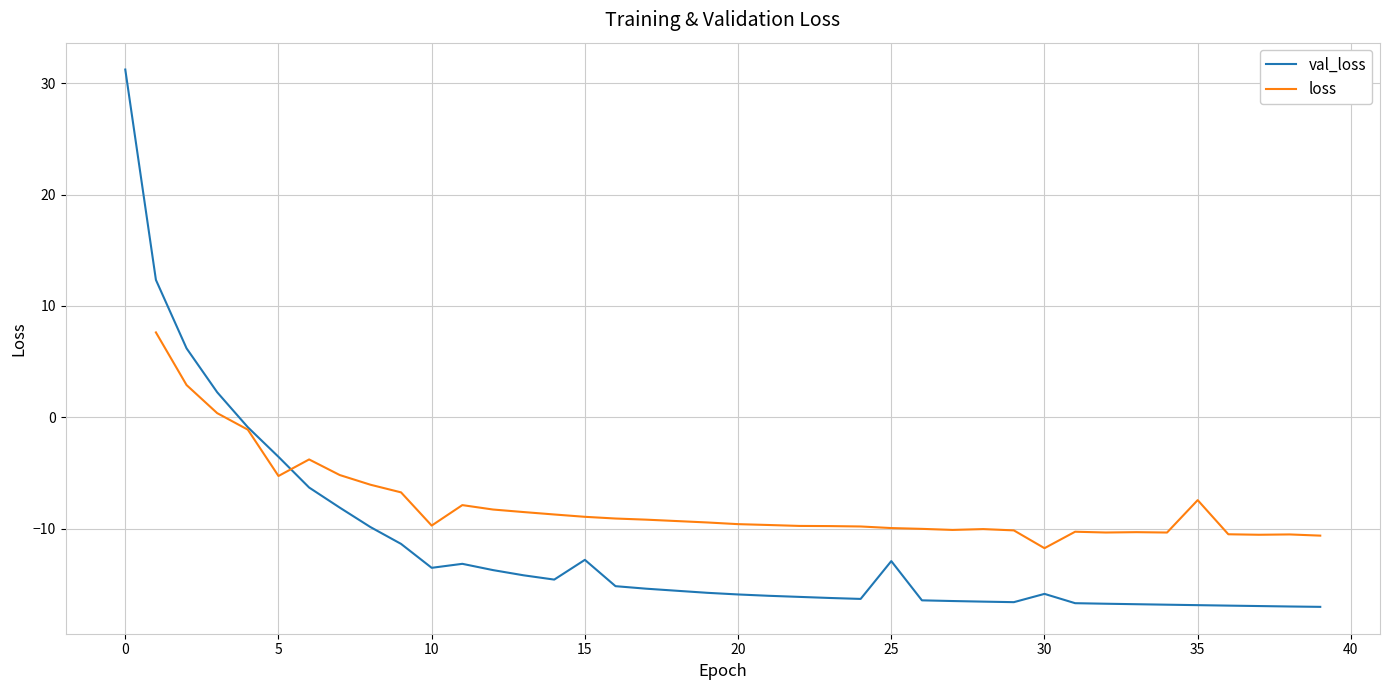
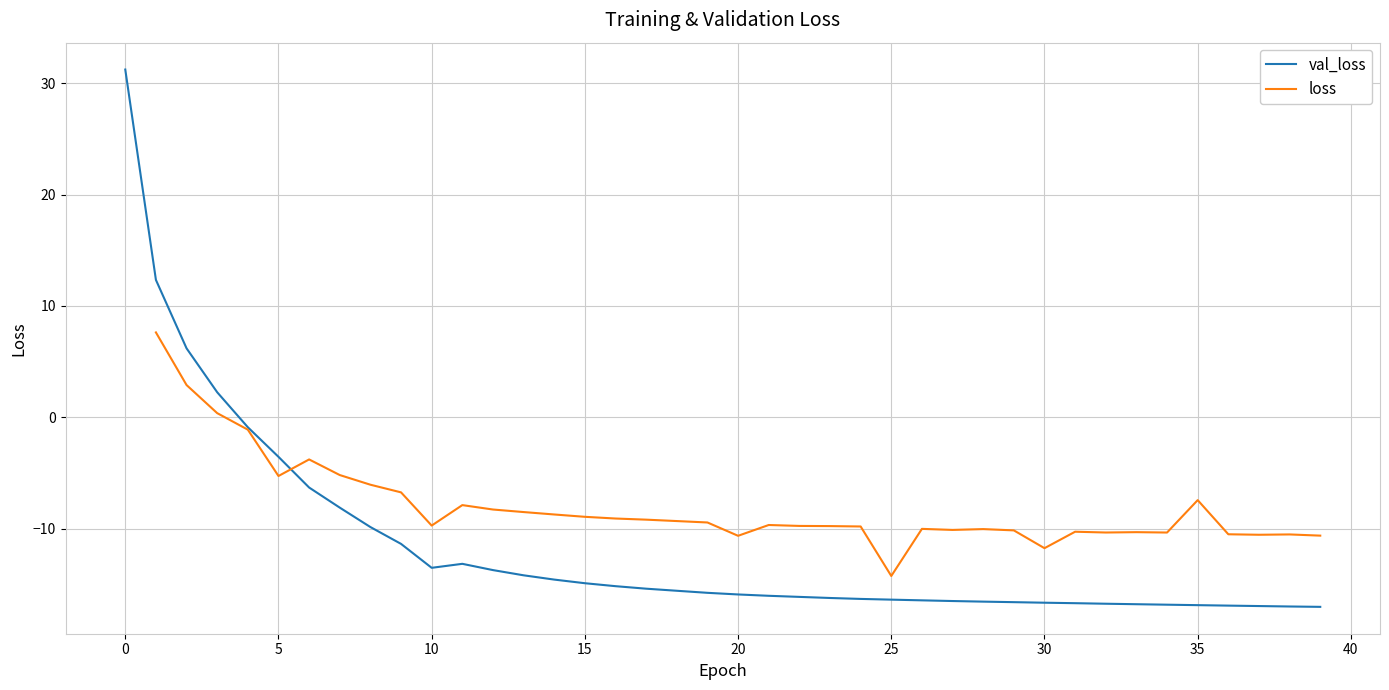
val_loss, 15: -12.8 -> -14.9
loss, 20: -9.6 -> -10.6
val_loss, 25: -12.9 -> -16.4
loss, 25: -9.9 -> -14.2
val_loss, 30: -15.8 -> -16.6
